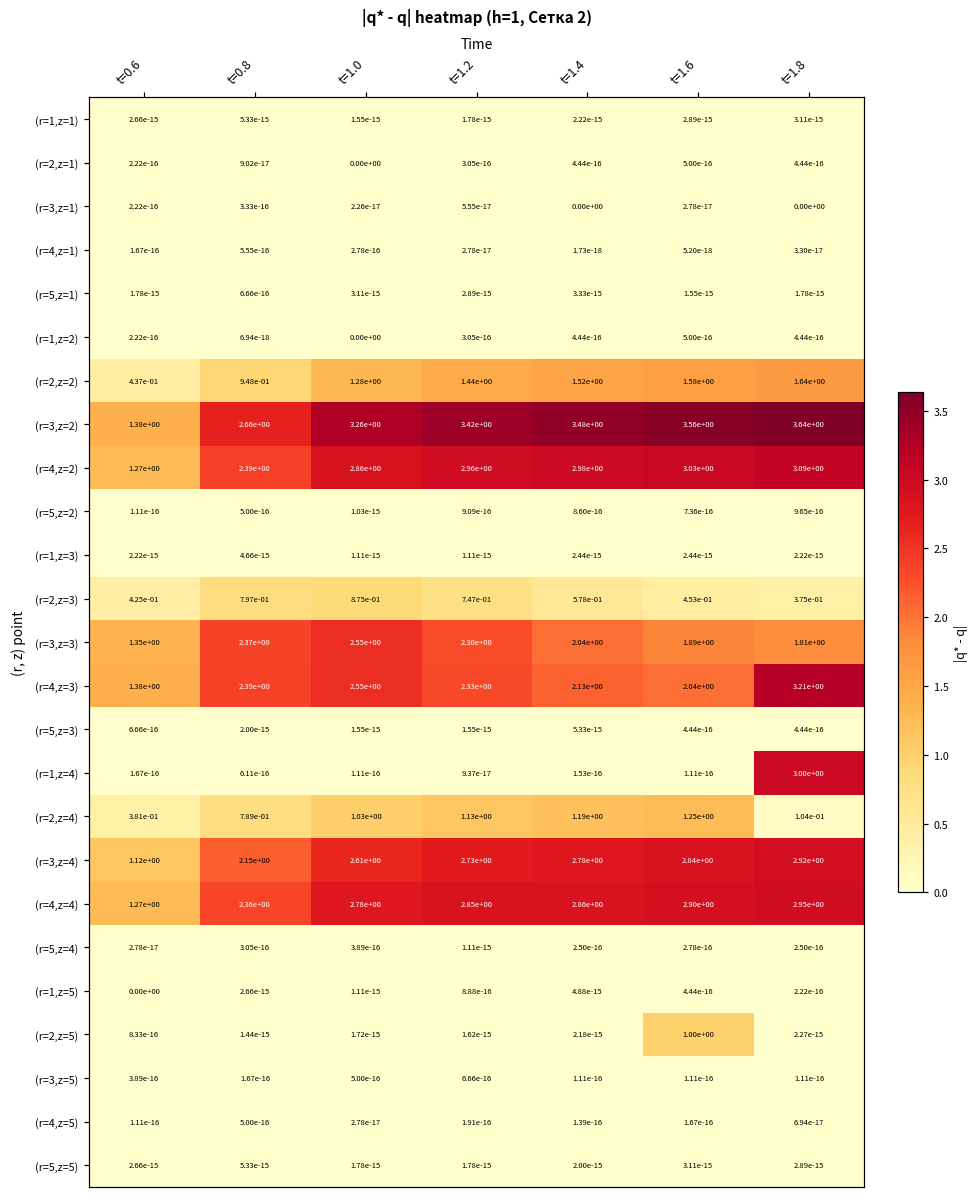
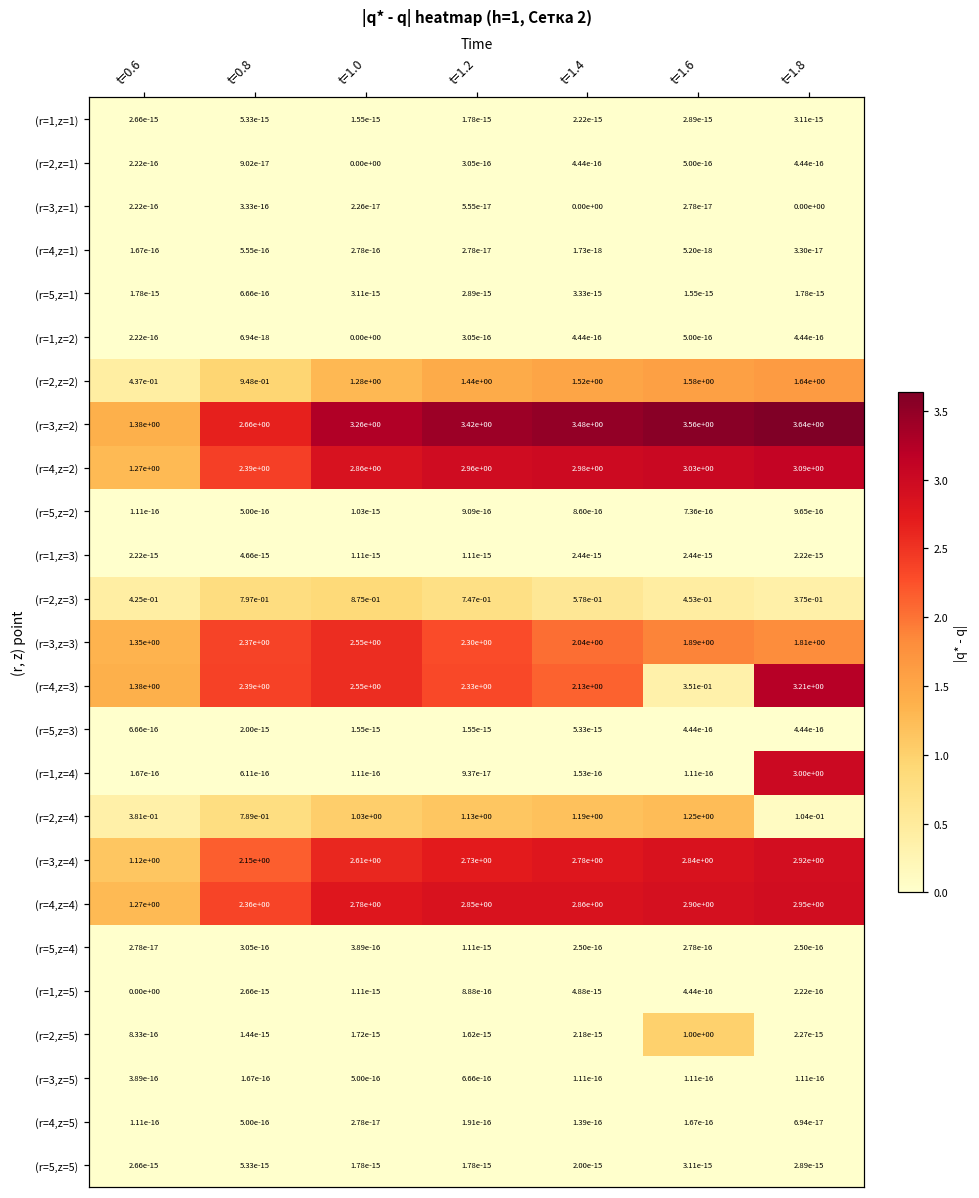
(r=4,z=3), t=1.6: 2.04e+00 -> 3.51e-01
